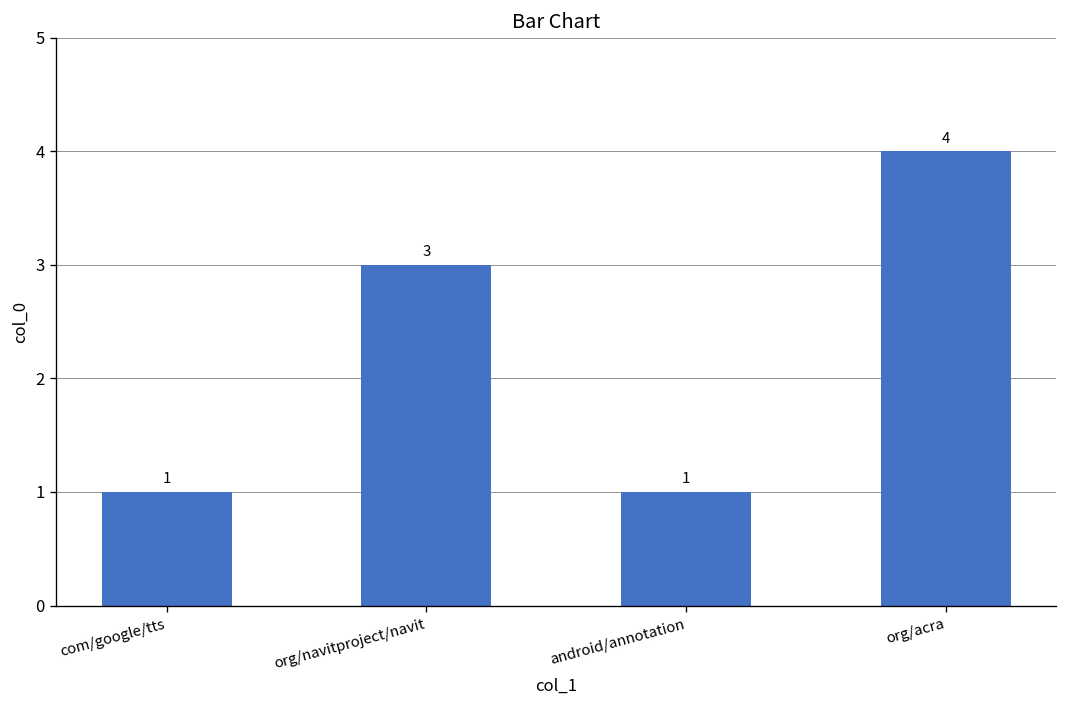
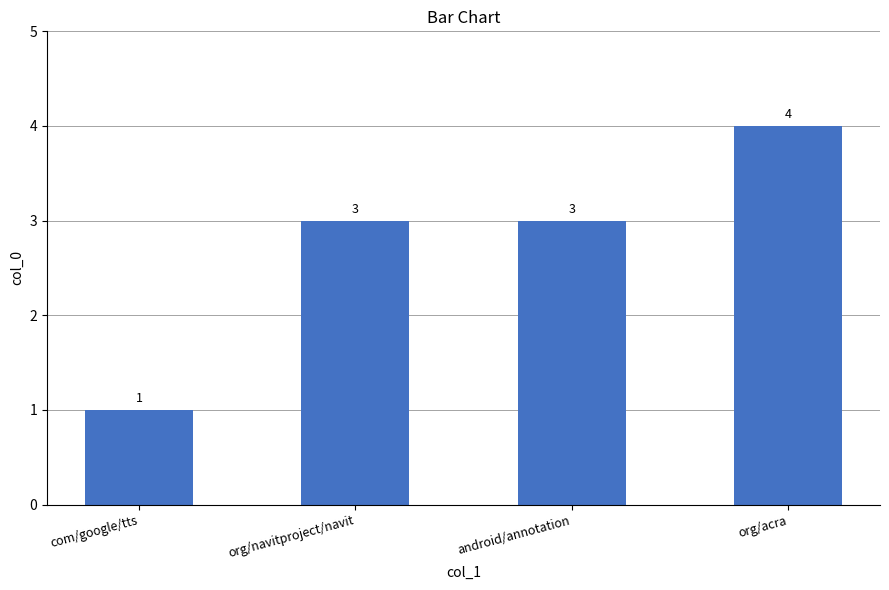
android/annotation: 1 -> 3
